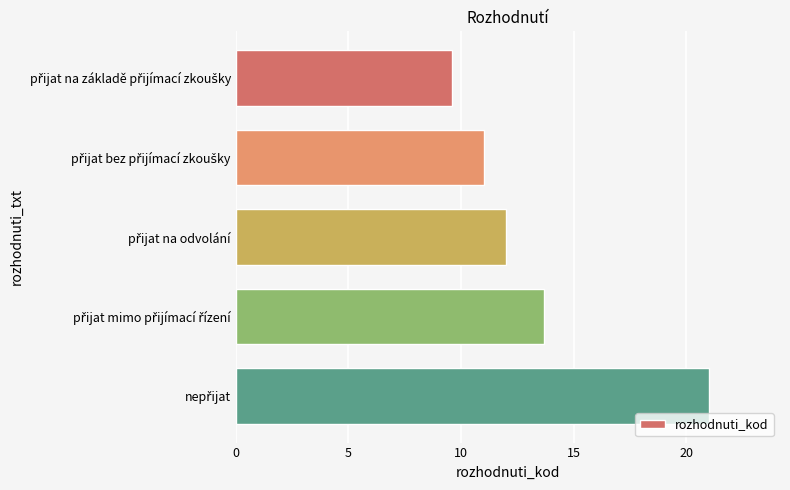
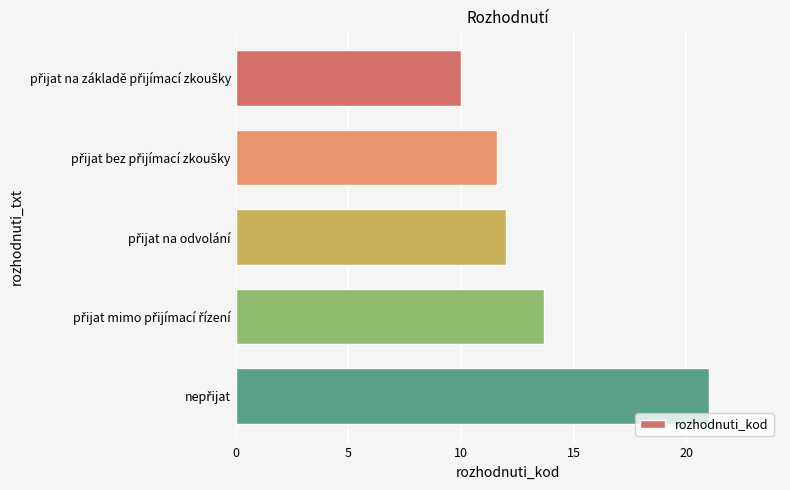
přijat na základě přijímací zkoušky: 9.6 -> 10.0
přijat bez přijímací zkoušky: 11.0 -> 11.6
